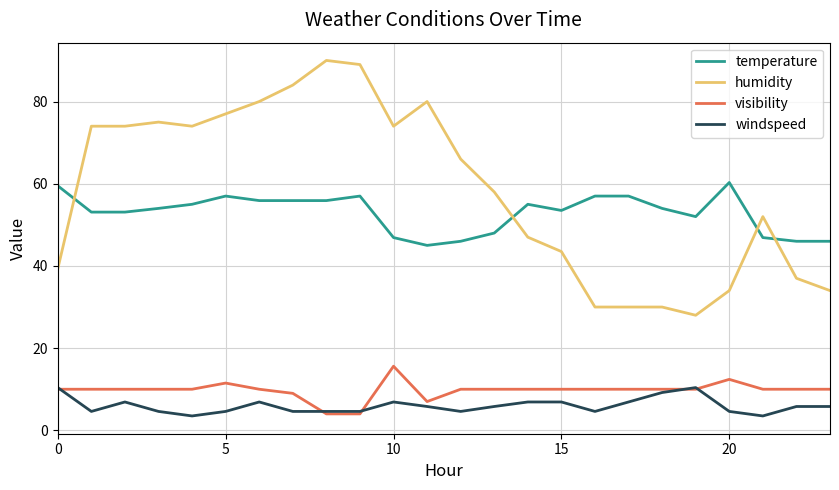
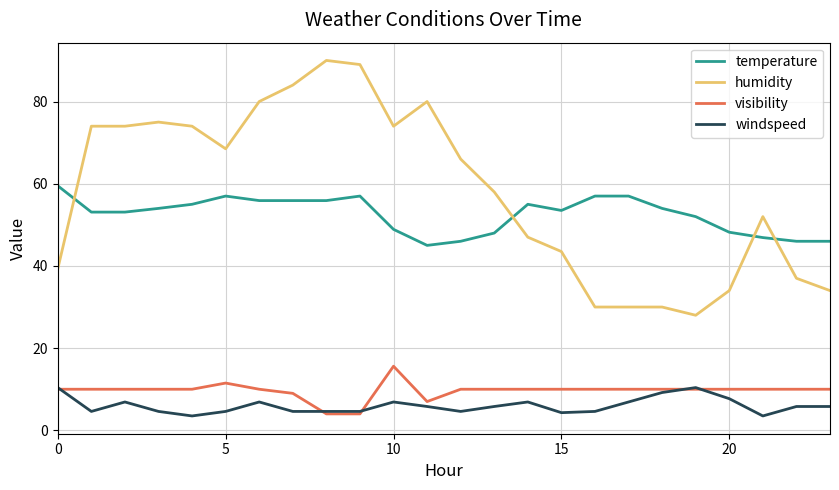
humidity, 5: 77 -> 69
temperature, 10: 47 -> 49
windspeed, 15: 7 -> 4
temperature, 20: 60 -> 48
visibility, 20: 12 -> 10
windspeed, 20: 5 -> 8
